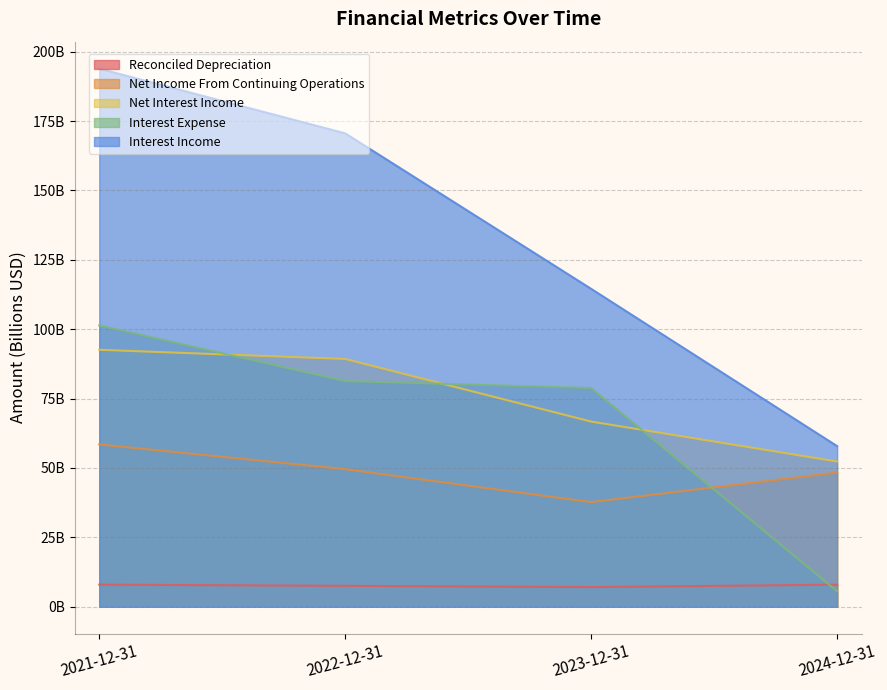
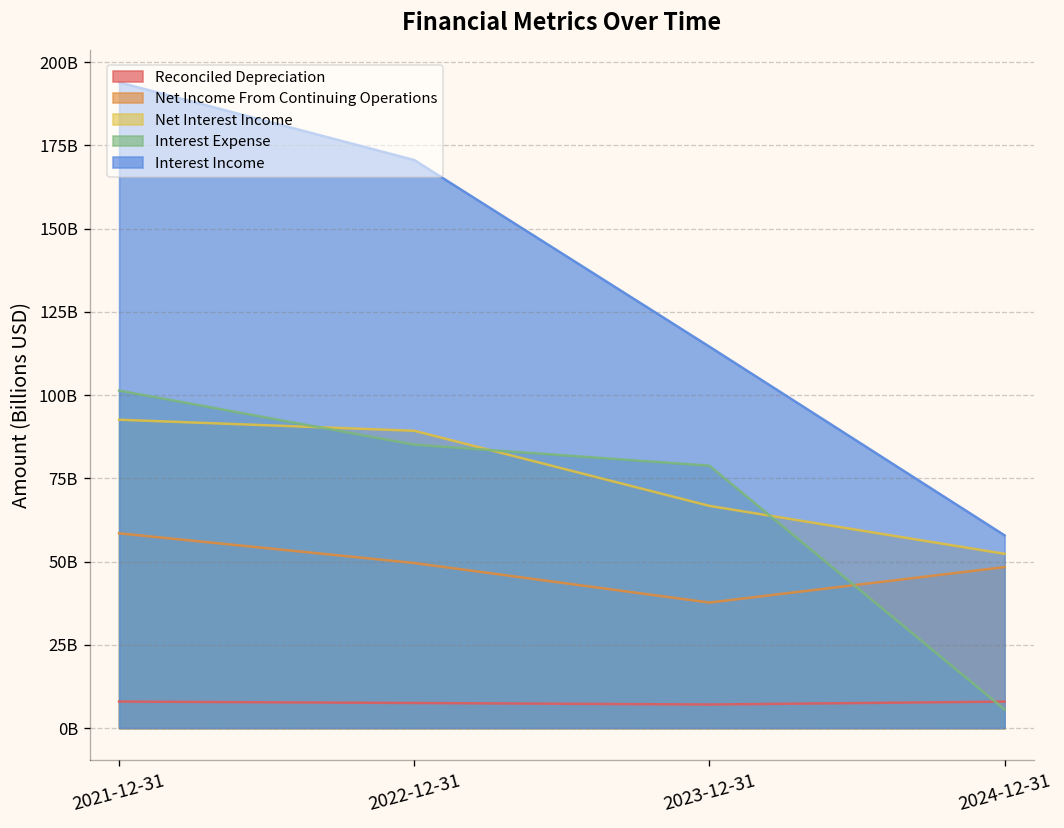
Interest Expense, 2022-12-31: 81000000000 -> 85000000000
